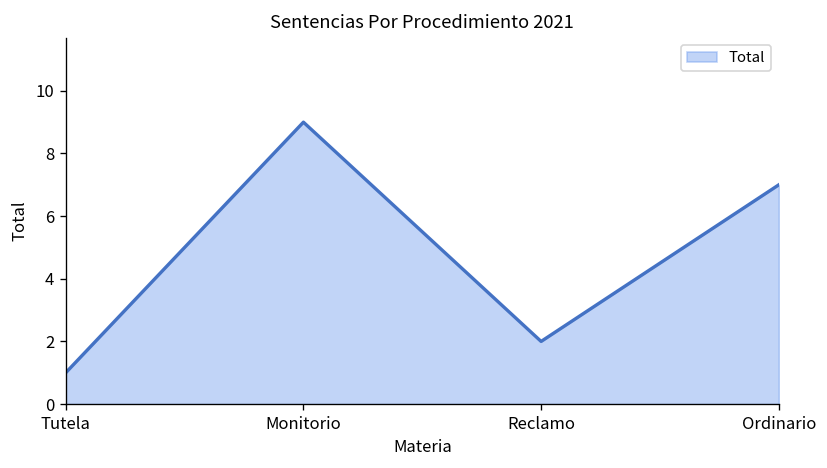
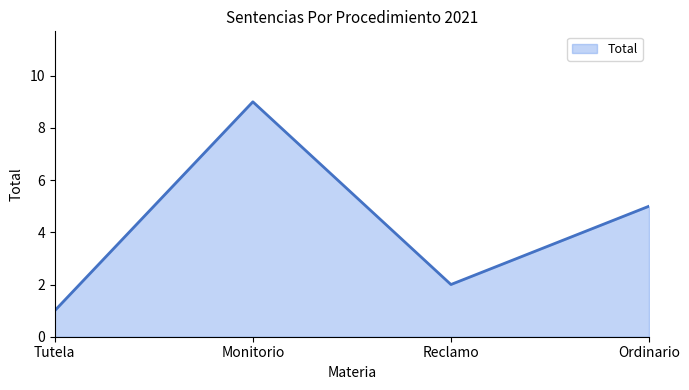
Ordinario: 7 -> 5
